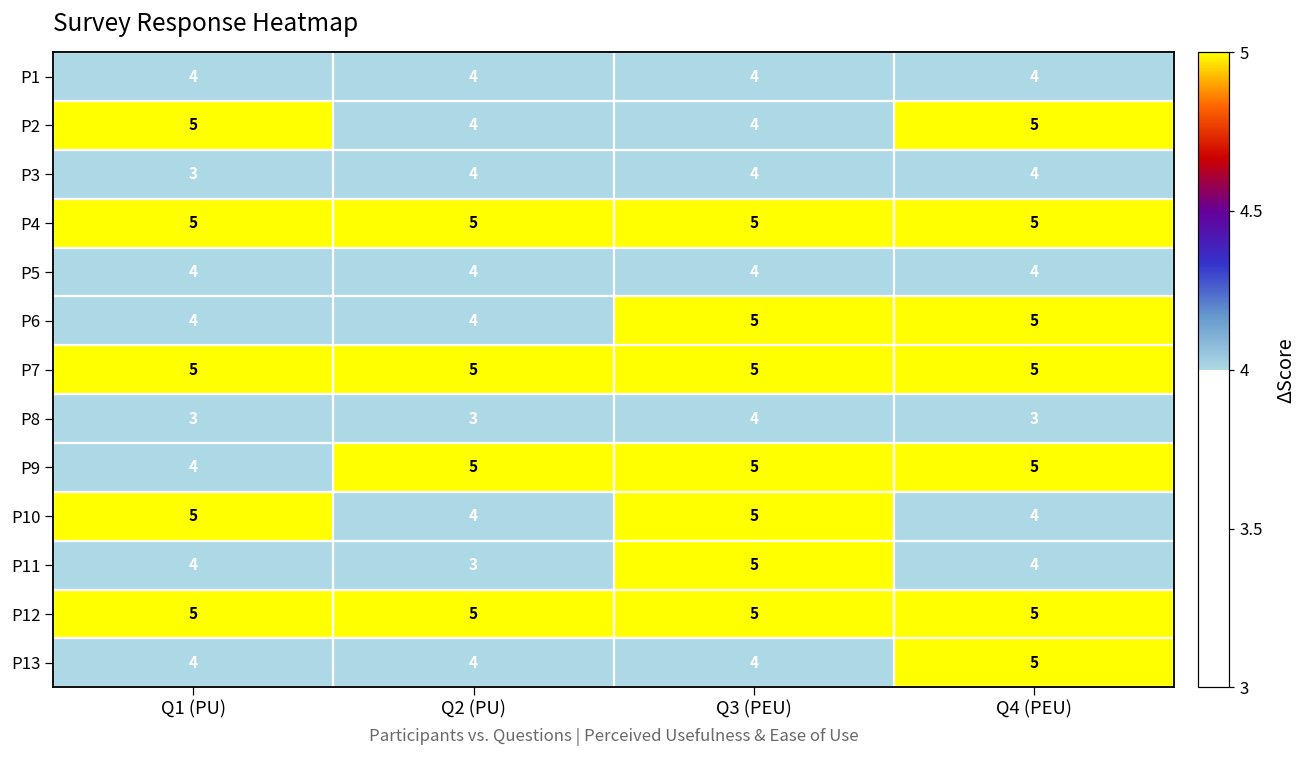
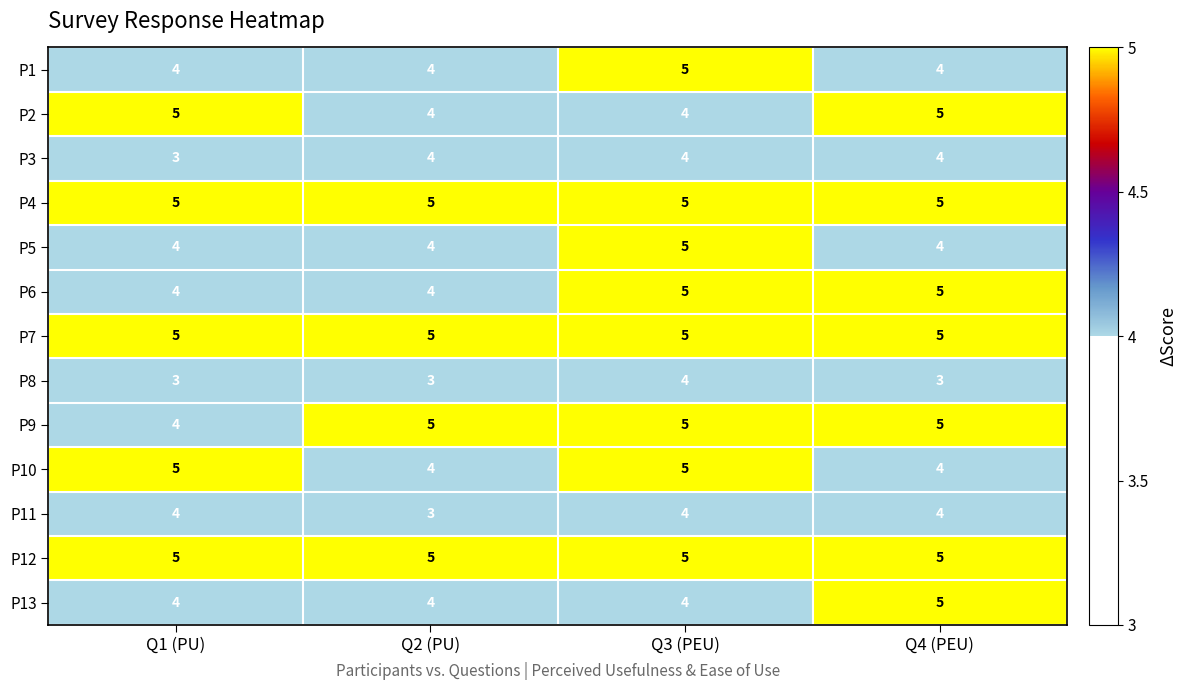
P1, Q3 (PEU): 4 -> 5
P5, Q3 (PEU): 4 -> 5
P11, Q3 (PEU): 5 -> 4
